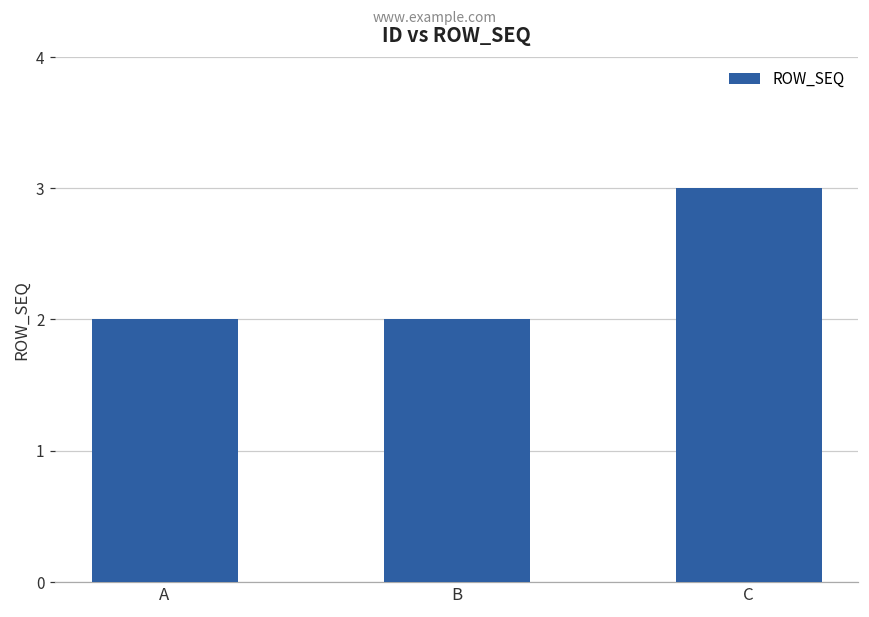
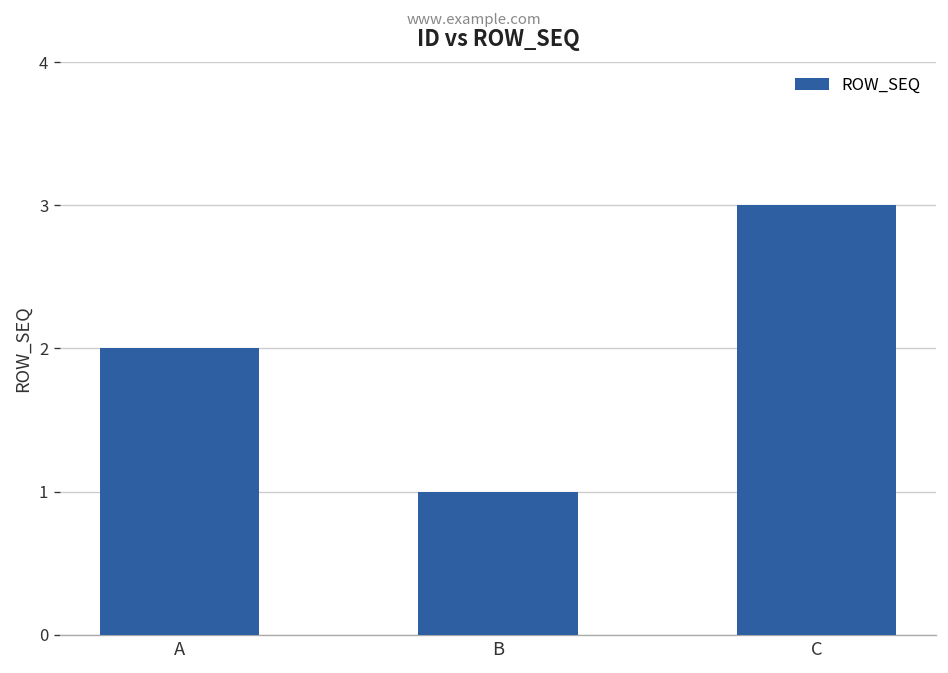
B: 2 -> 1
